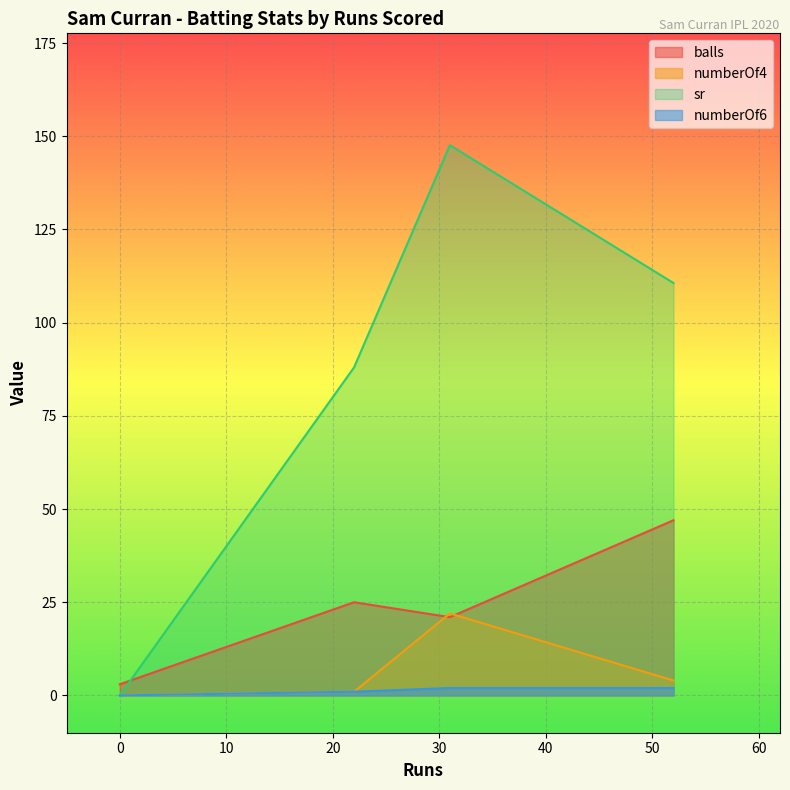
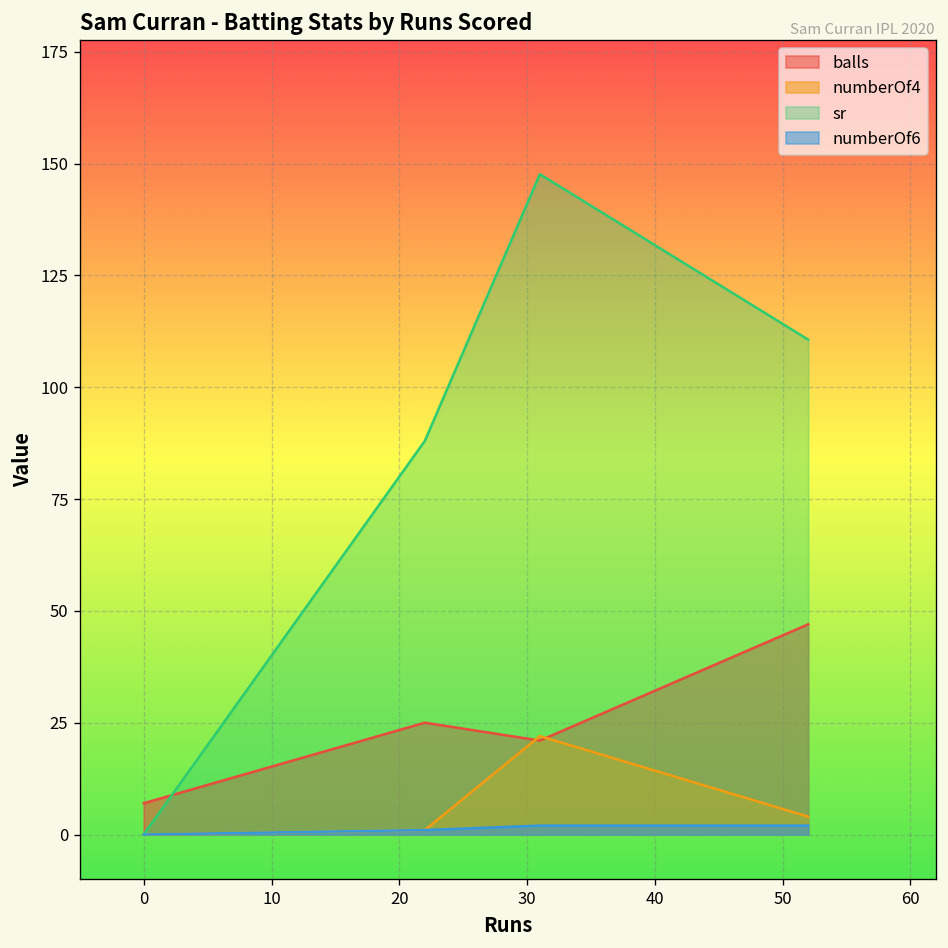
balls, 0: 3 -> 7
